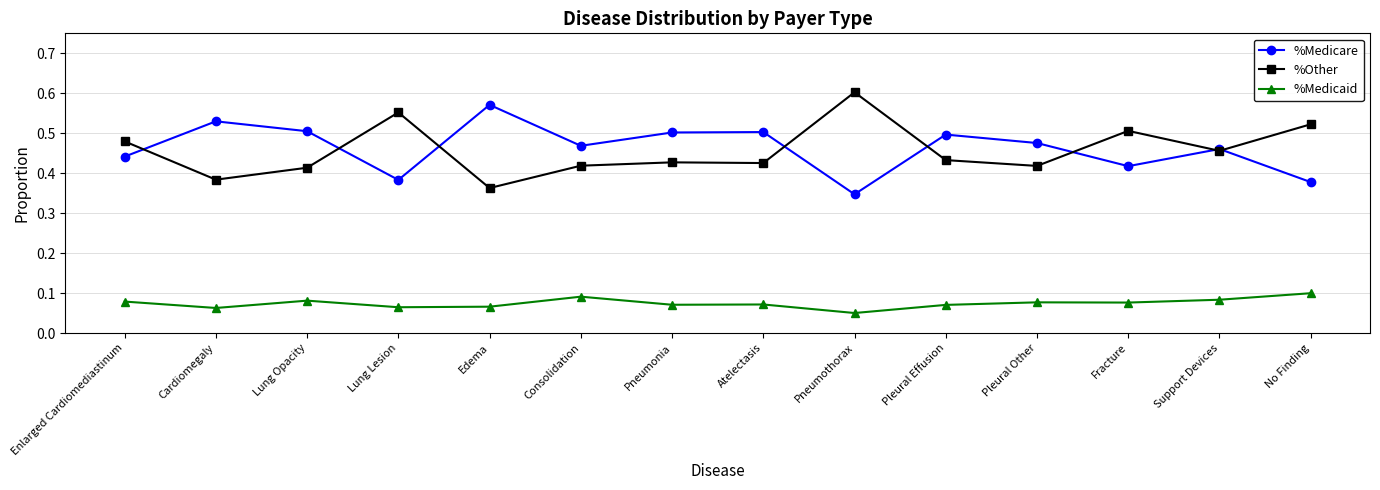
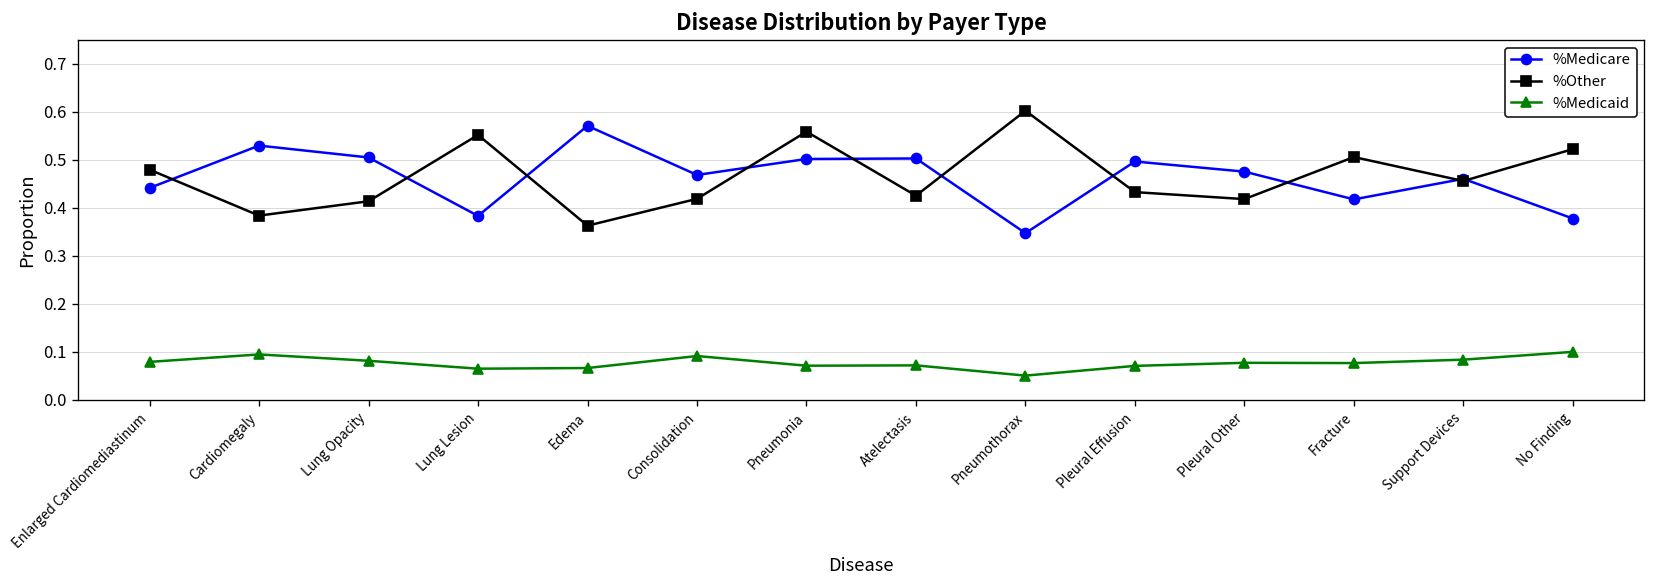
%Medicaid, Cardiomegaly: 0.06 -> 0.09
%Other, Pneumonia: 0.43 -> 0.56
